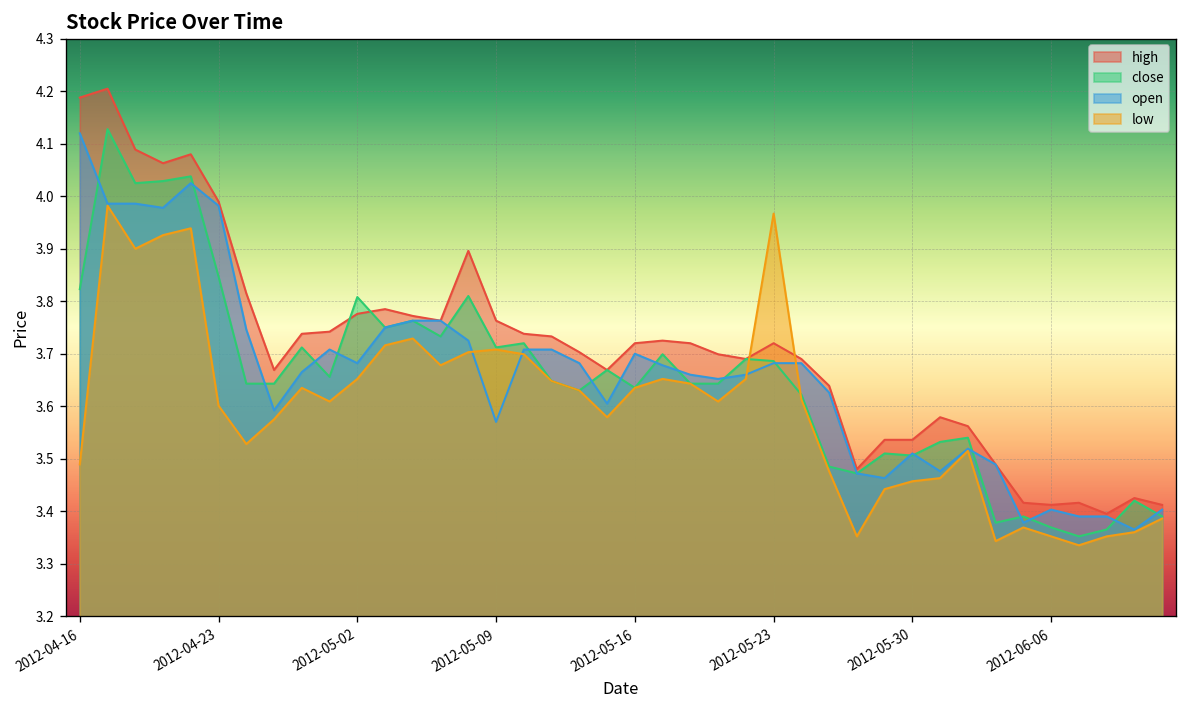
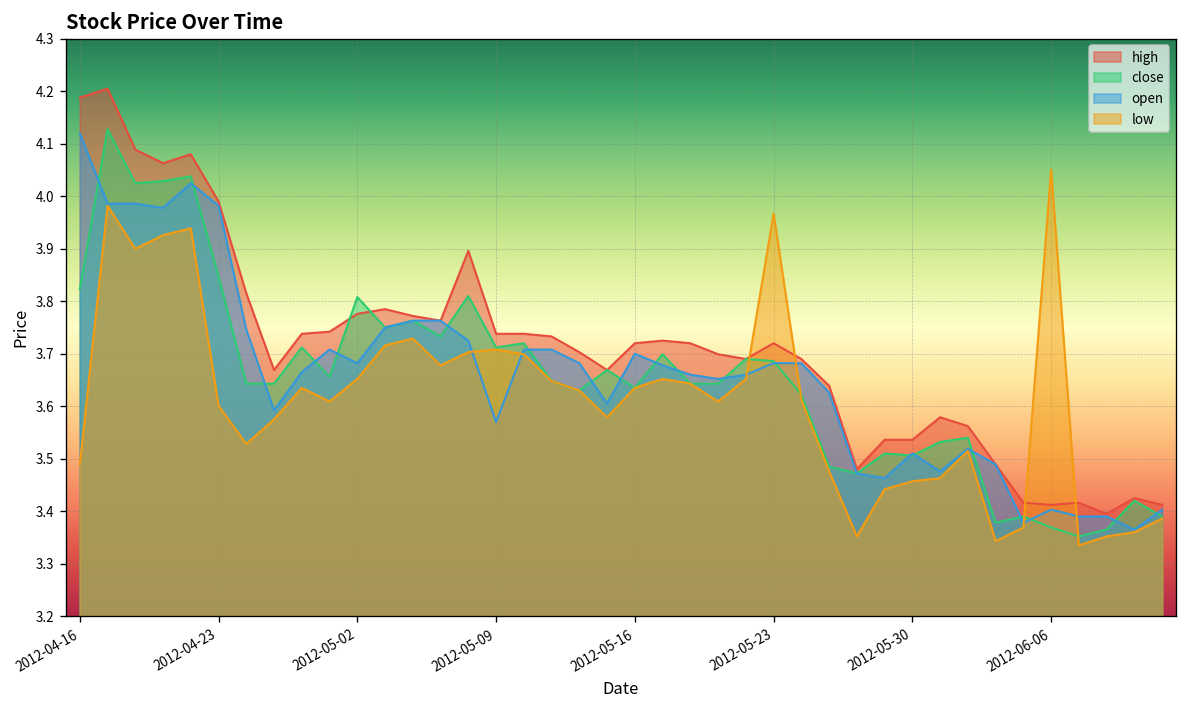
high, 2012-05-09: 3.76 -> 3.74
low, 2012-06-06: 3.35 -> 4.05
